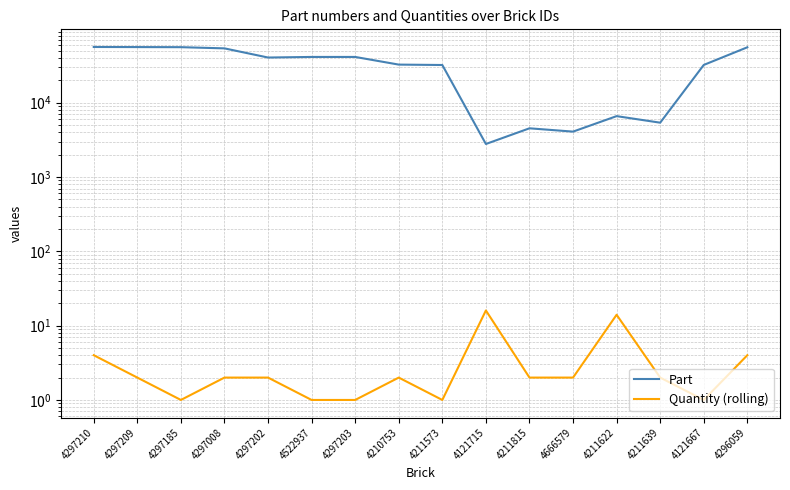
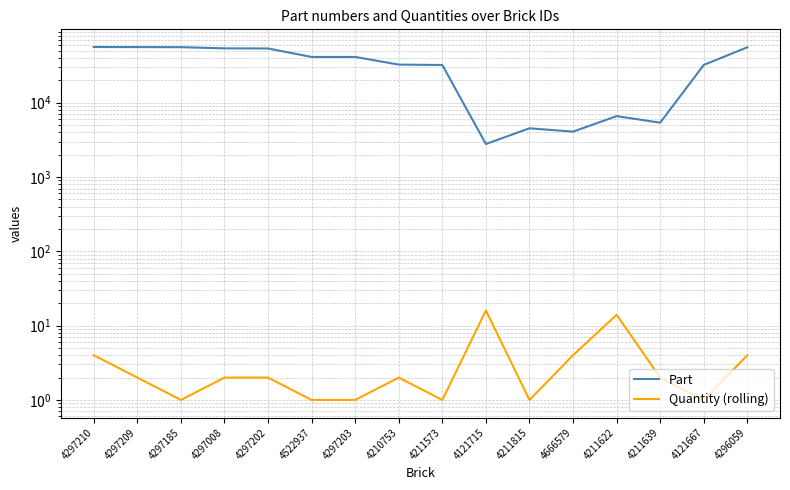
Part, 4297202: 40000 -> 50000
Quantity (rolling), 4211815: 2 -> 1
Quantity (rolling), 4666579: 2 -> 4
